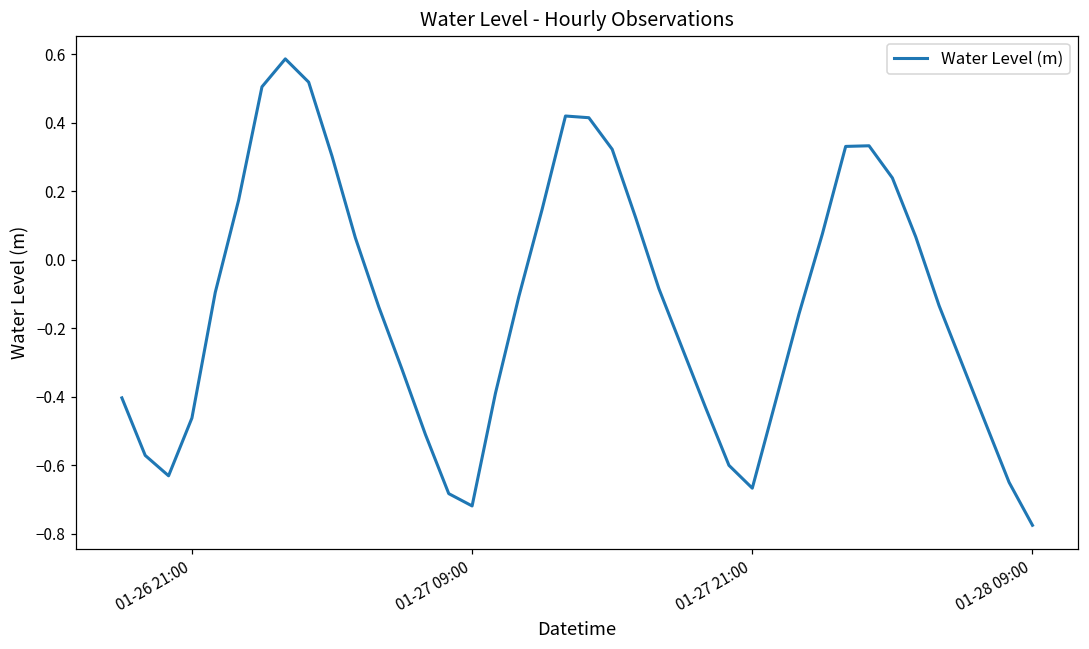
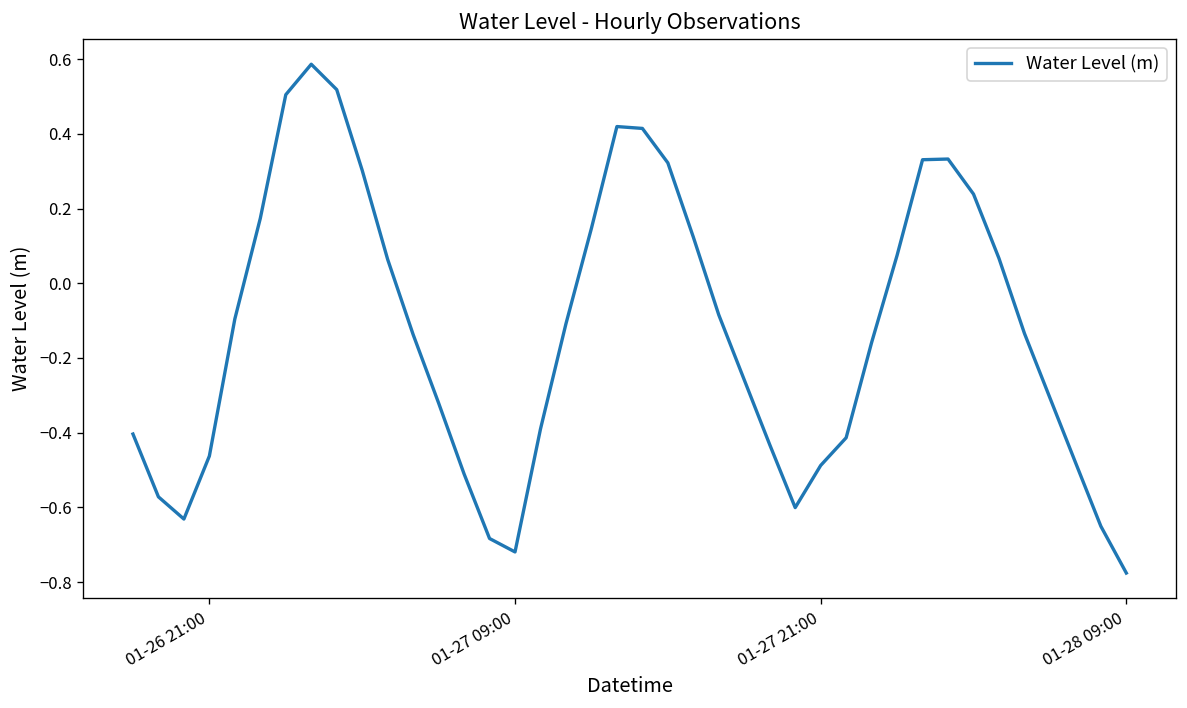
01-27 21:00: -0.67 -> -0.49
